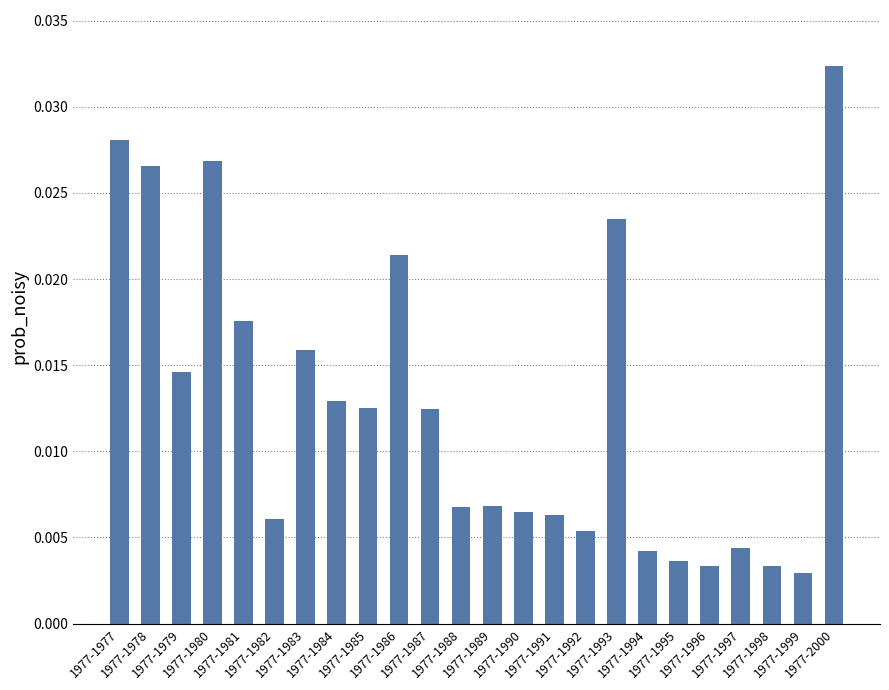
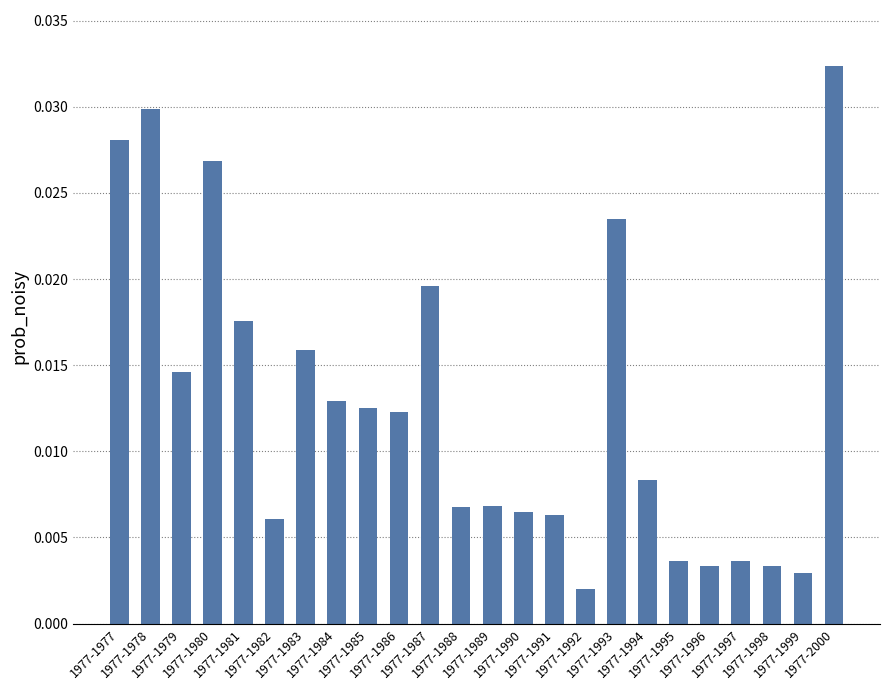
1977-1978: 0.0266 -> 0.0299
1977-1986: 0.0214 -> 0.0123
1977-1987: 0.0124 -> 0.0196
1977-1992: 0.0054 -> 0.0020
1977-1994: 0.0042 -> 0.0083
1977-1997: 0.0044 -> 0.0036
